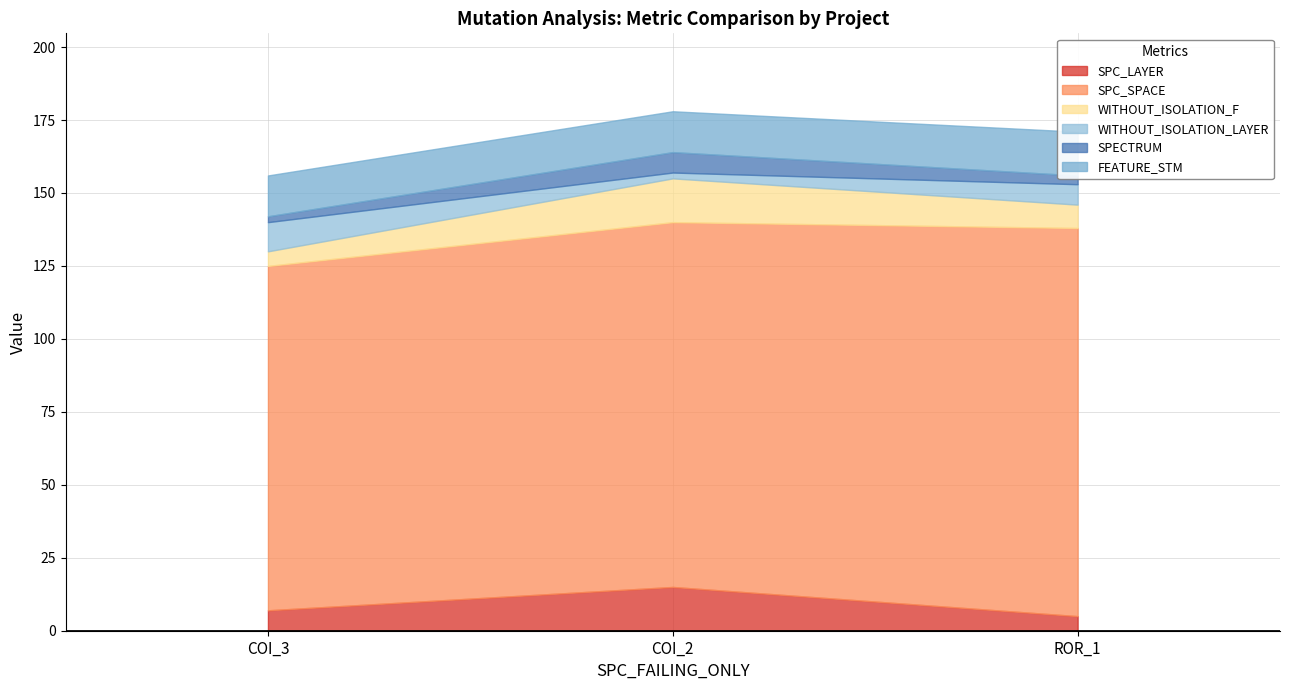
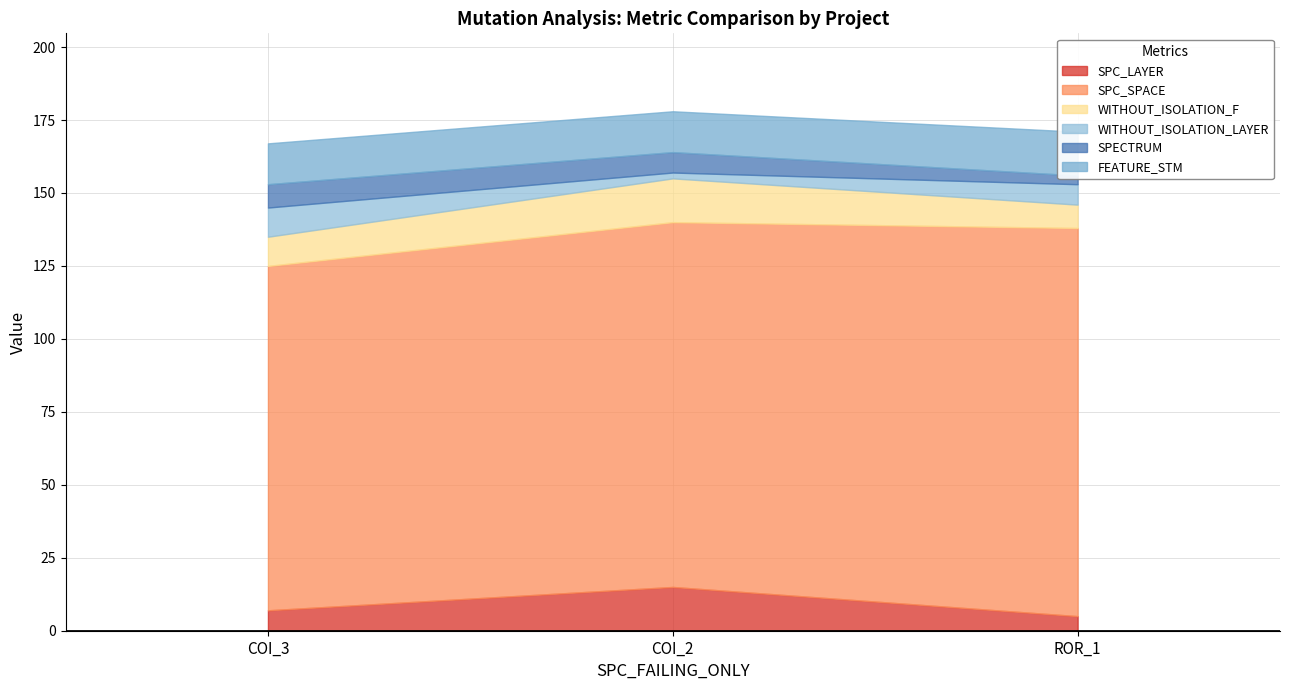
WITHOUT_ISOLATION_F, COI_3: 5 -> 10
SPECTRUM, COI_3: 2 -> 8
